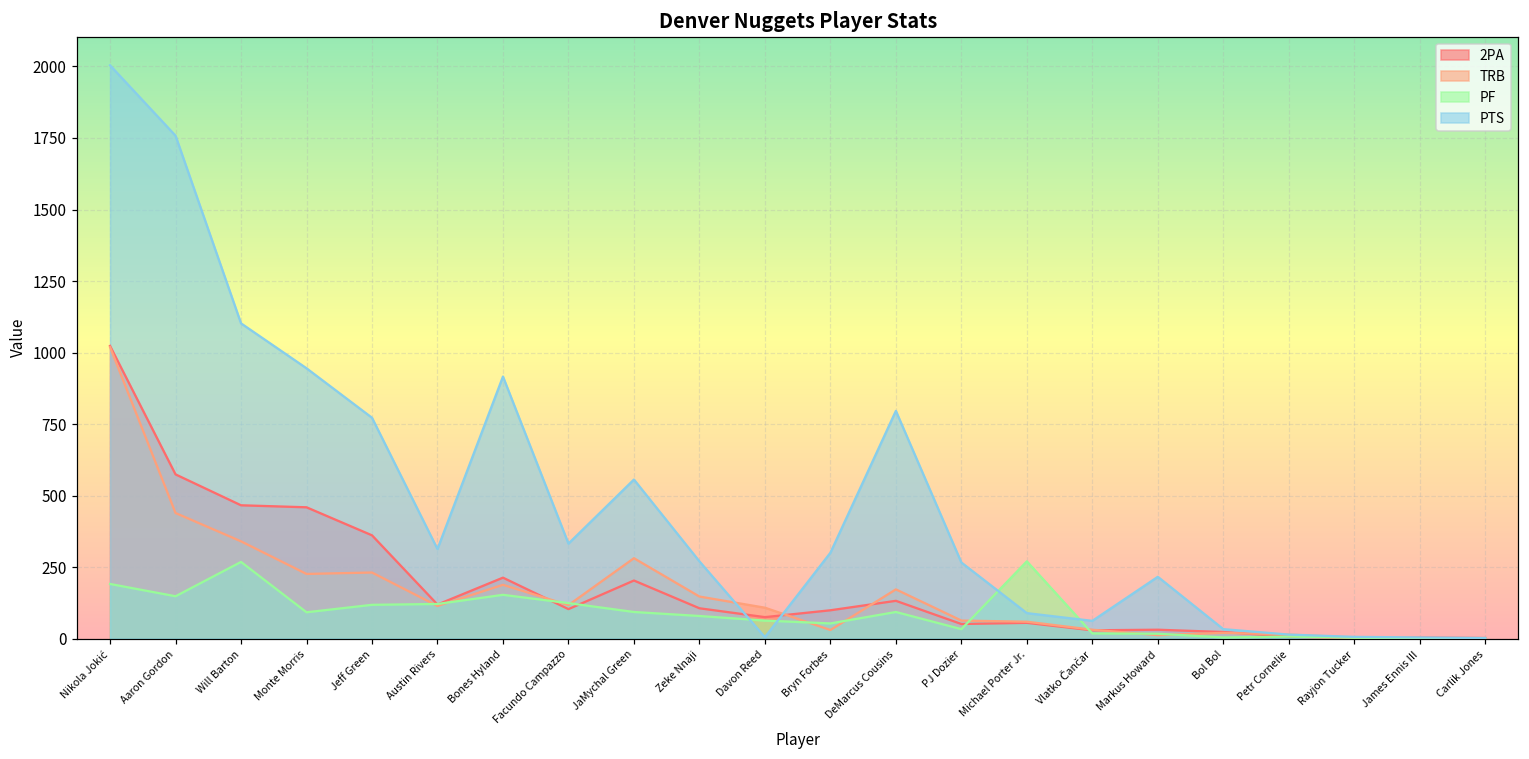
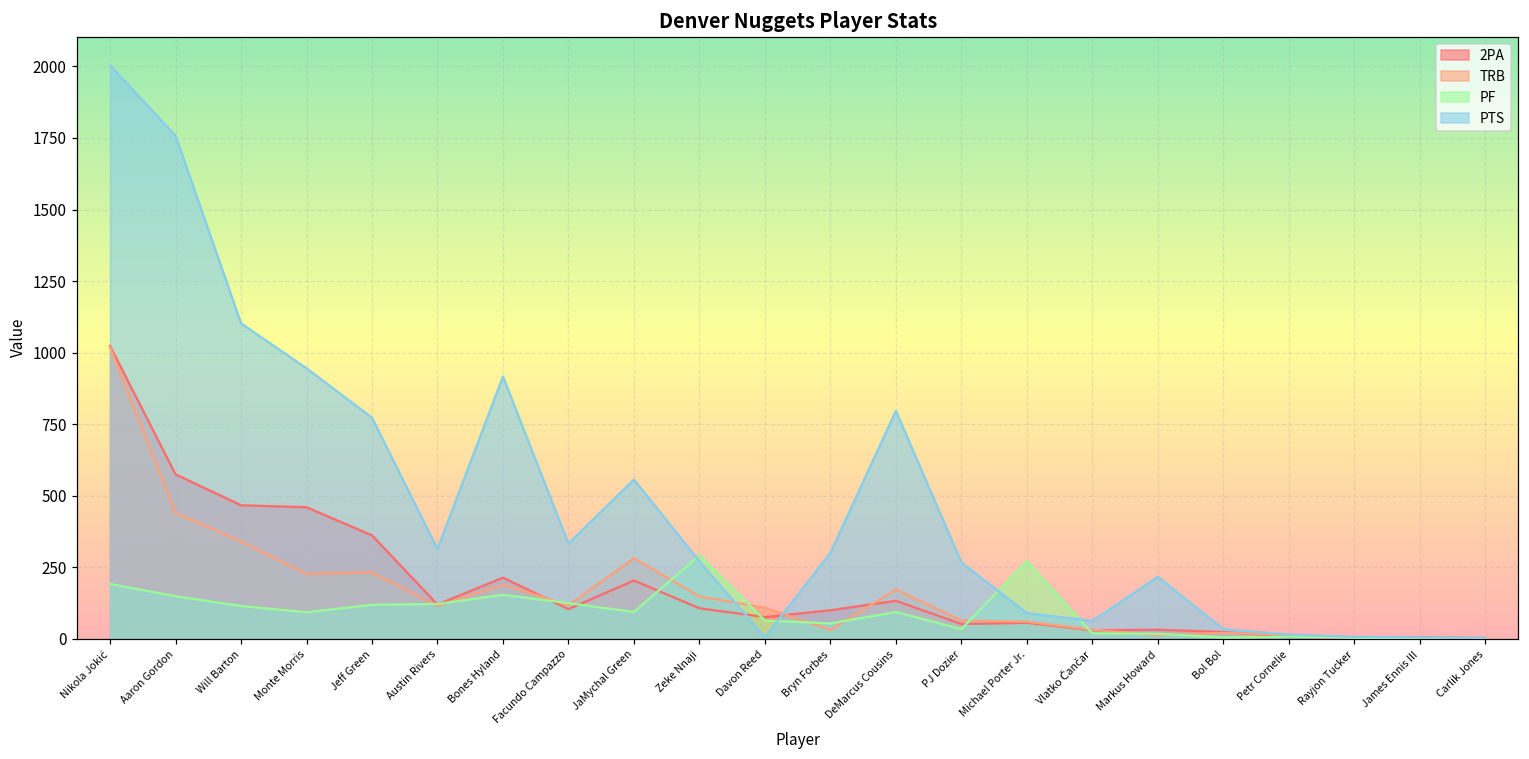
PF, Will Barton: 270 -> 110
PF, Zeke Nnaji: 80 -> 290
